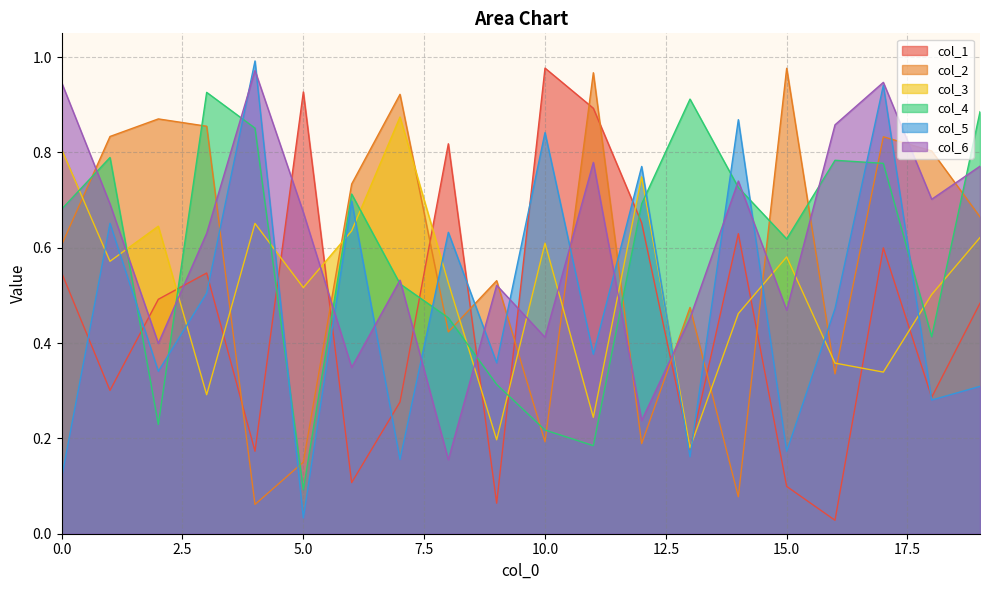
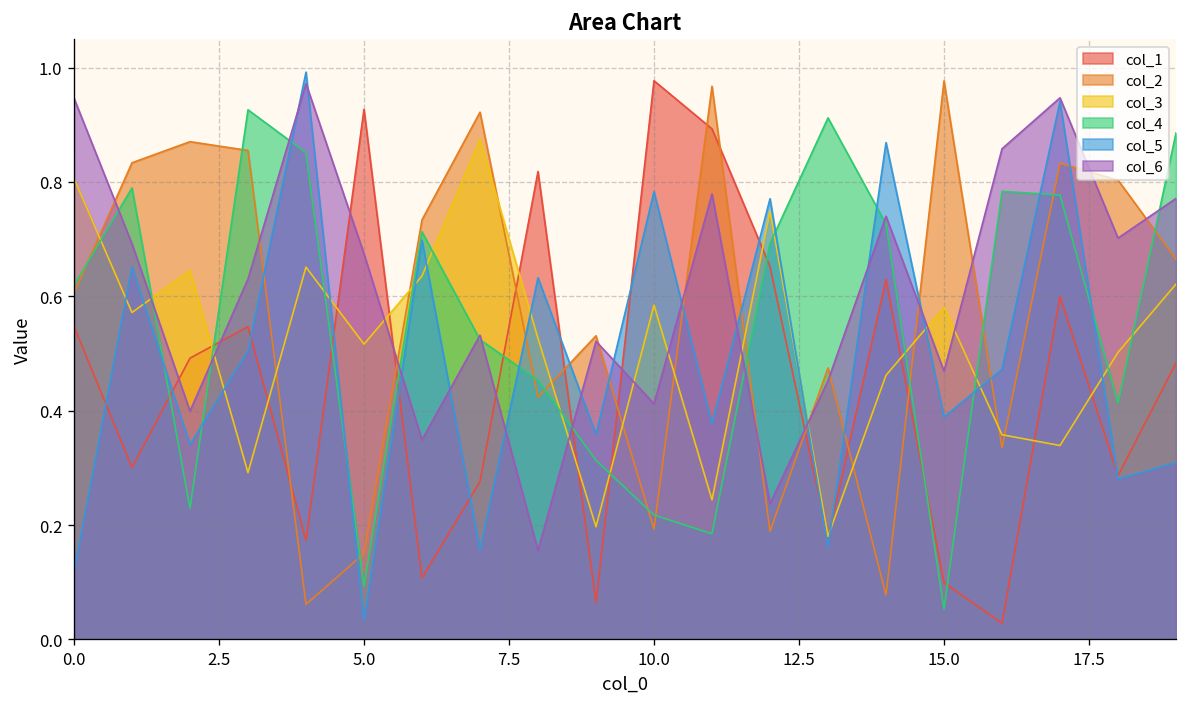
col_4, 0.0: 0.68 -> 0.62
col_3, 10.0: 0.61 -> 0.58
col_5, 10.0: 0.84 -> 0.78
col_4, 15.0: 0.62 -> 0.05
col_5, 15.0: 0.17 -> 0.39
